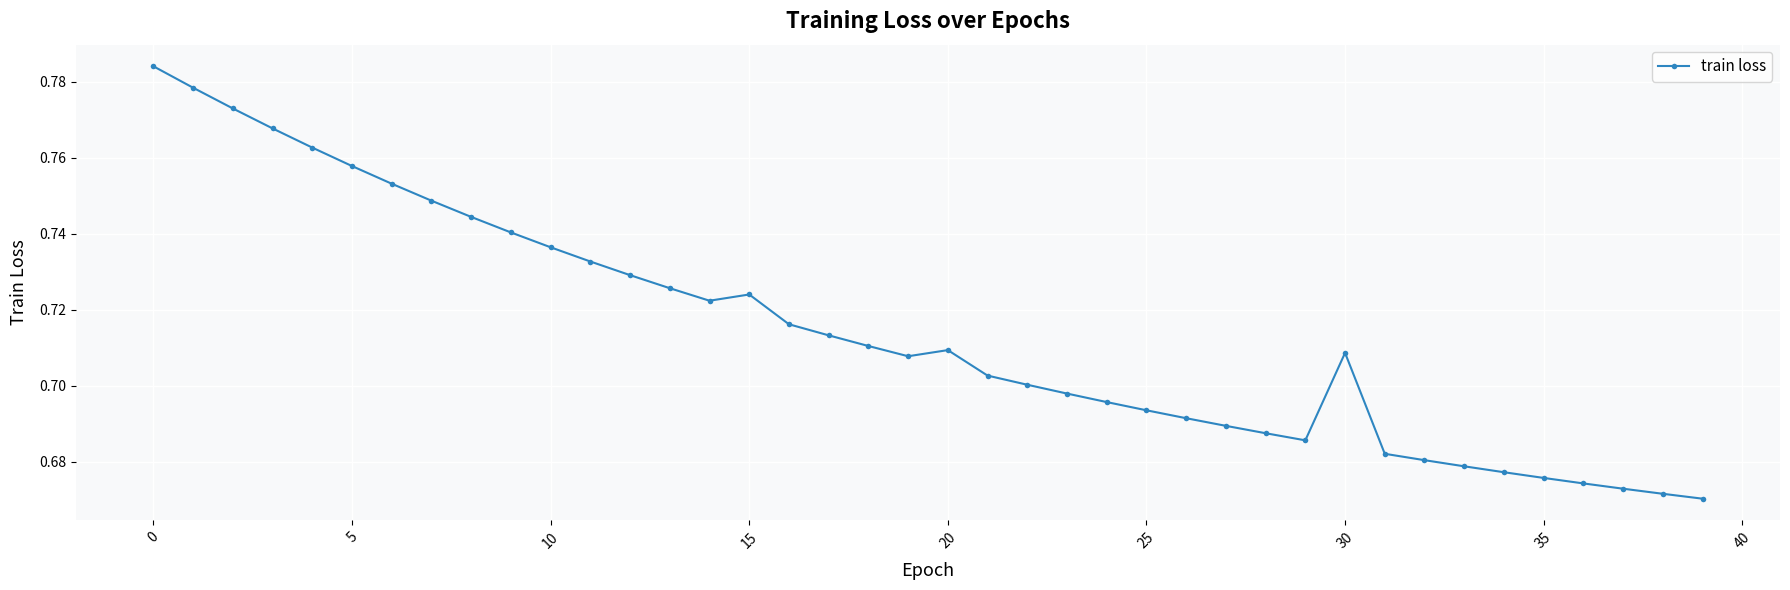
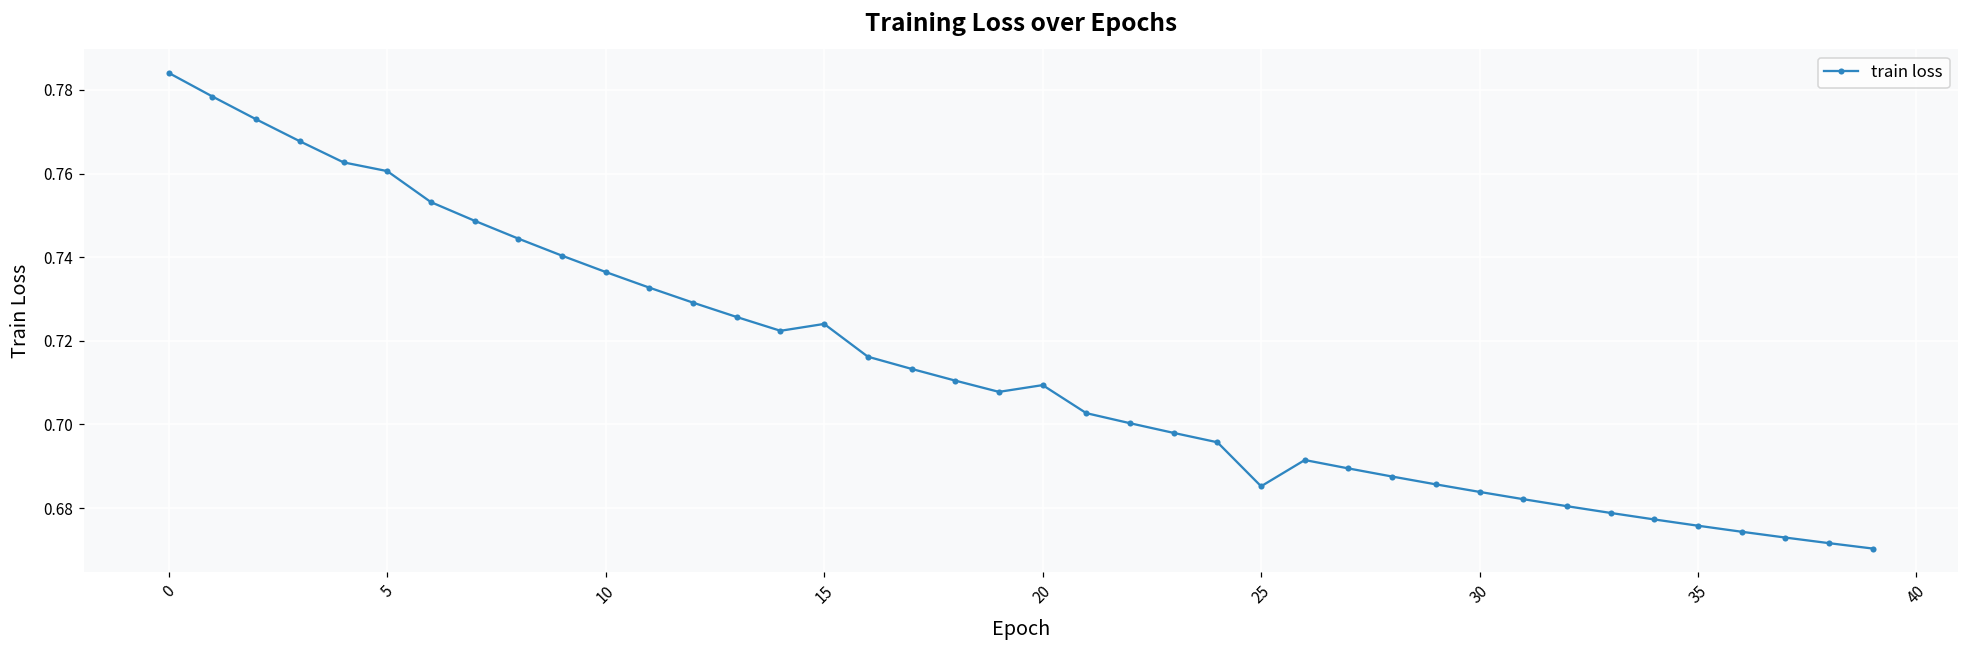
5: 0.758 -> 0.761
25: 0.694 -> 0.685
30: 0.709 -> 0.684
